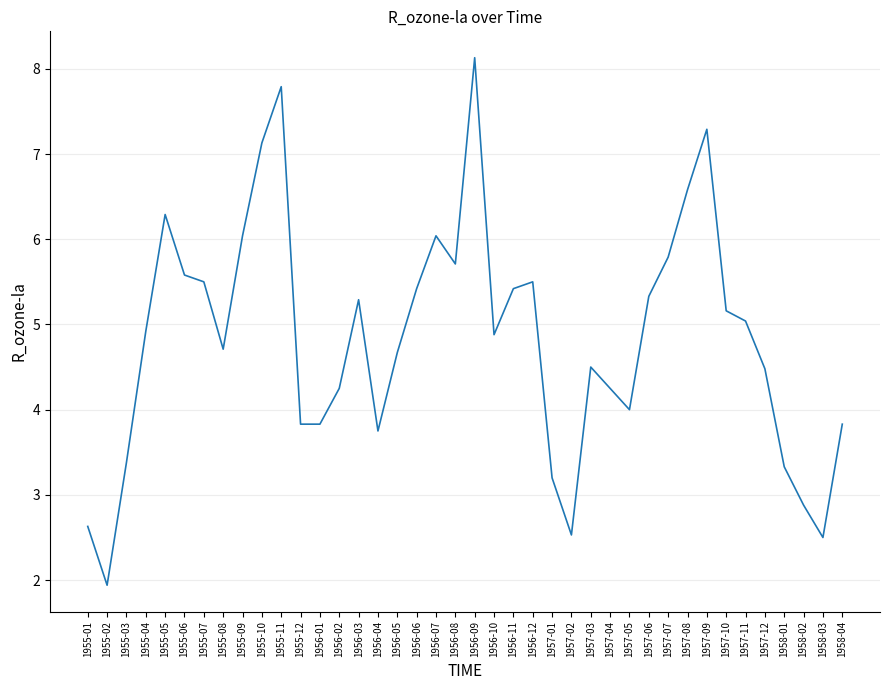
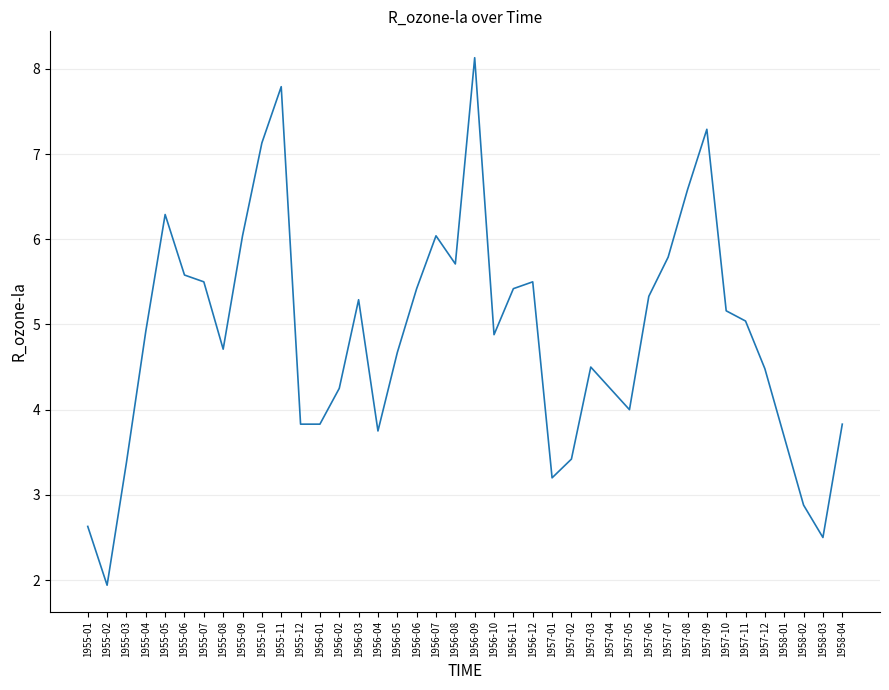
1957-02: 2.5 -> 3.4
1958-01: 3.3 -> 3.7
